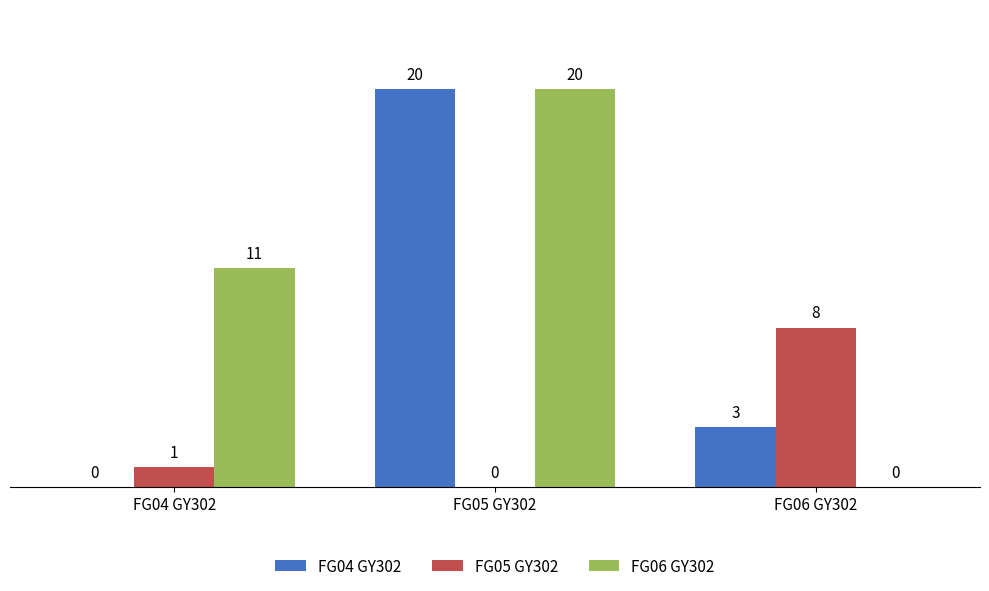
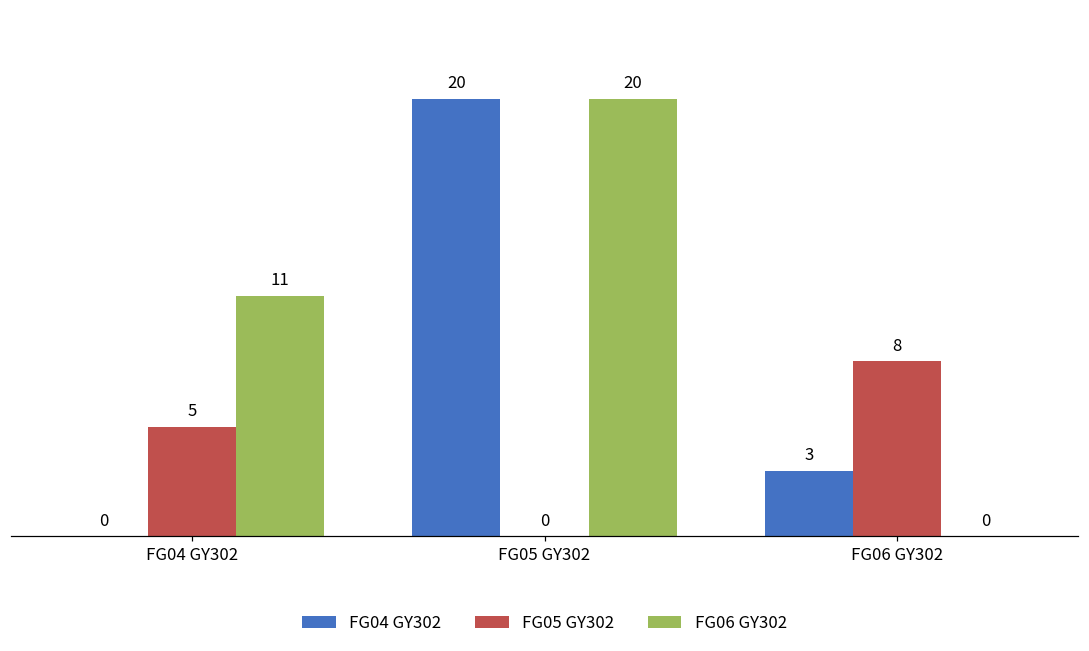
FG05 GY302, FG04 GY302: 1 -> 5
